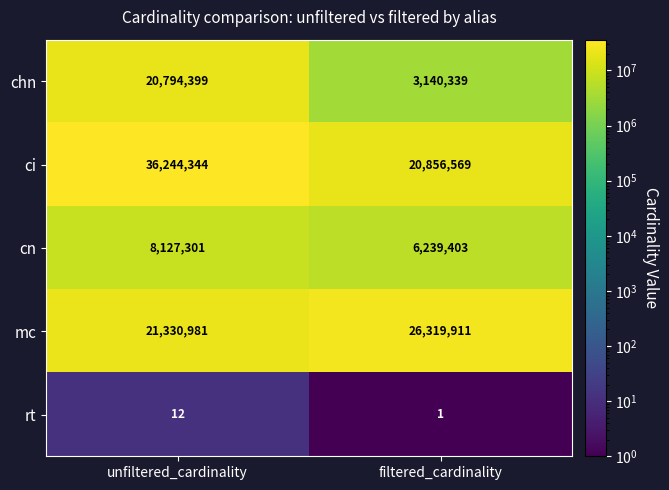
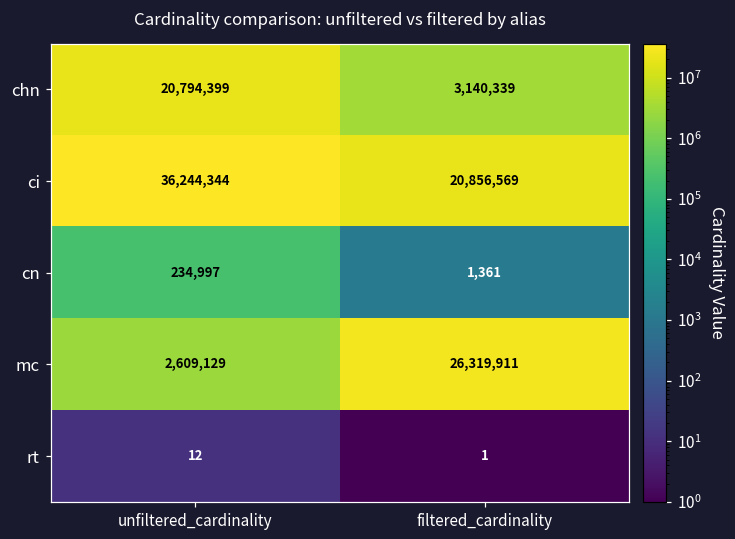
cn, unfiltered_cardinality: 8,127,301 -> 234,997
cn, filtered_cardinality: 6,239,403 -> 1,361
mc, unfiltered_cardinality: 21,330,981 -> 2,609,129
